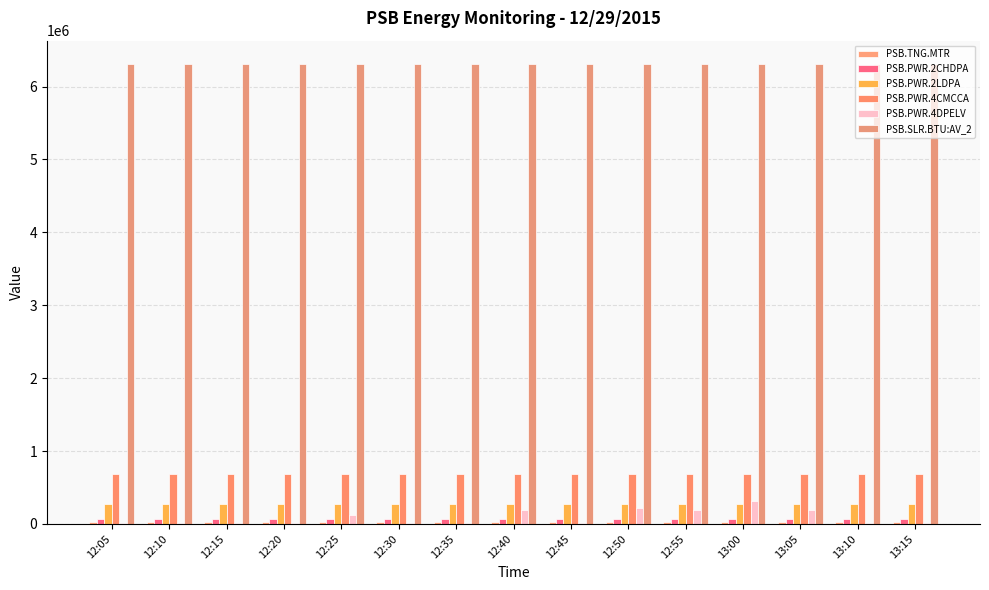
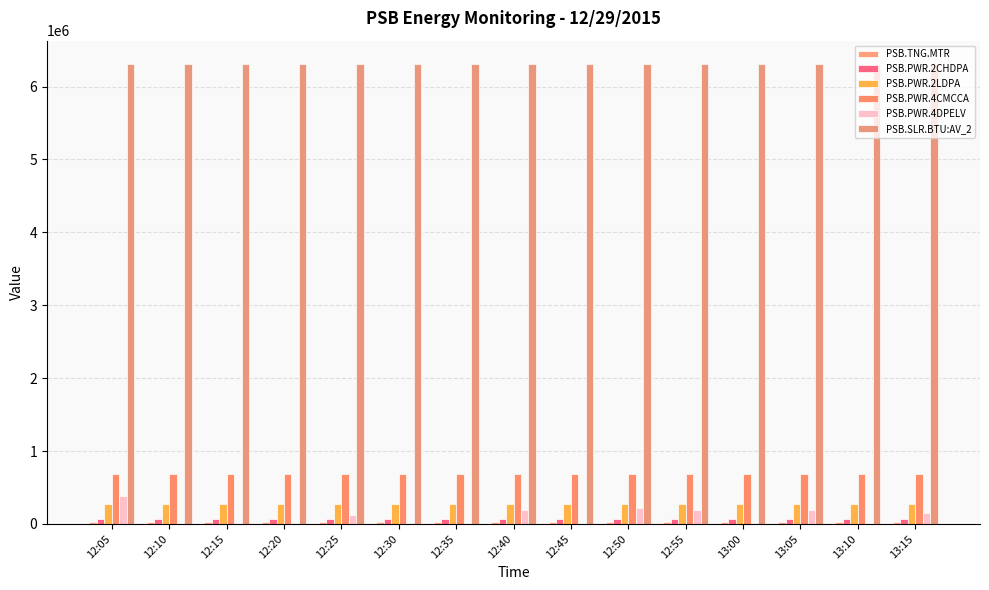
PSB.PWR.4DPELV, 12:05: 0 -> 400000
PSB.PWR.4DPELV, 13:00: 300000 -> 0
PSB.PWR.4DPELV, 13:15: 0 -> 200000
